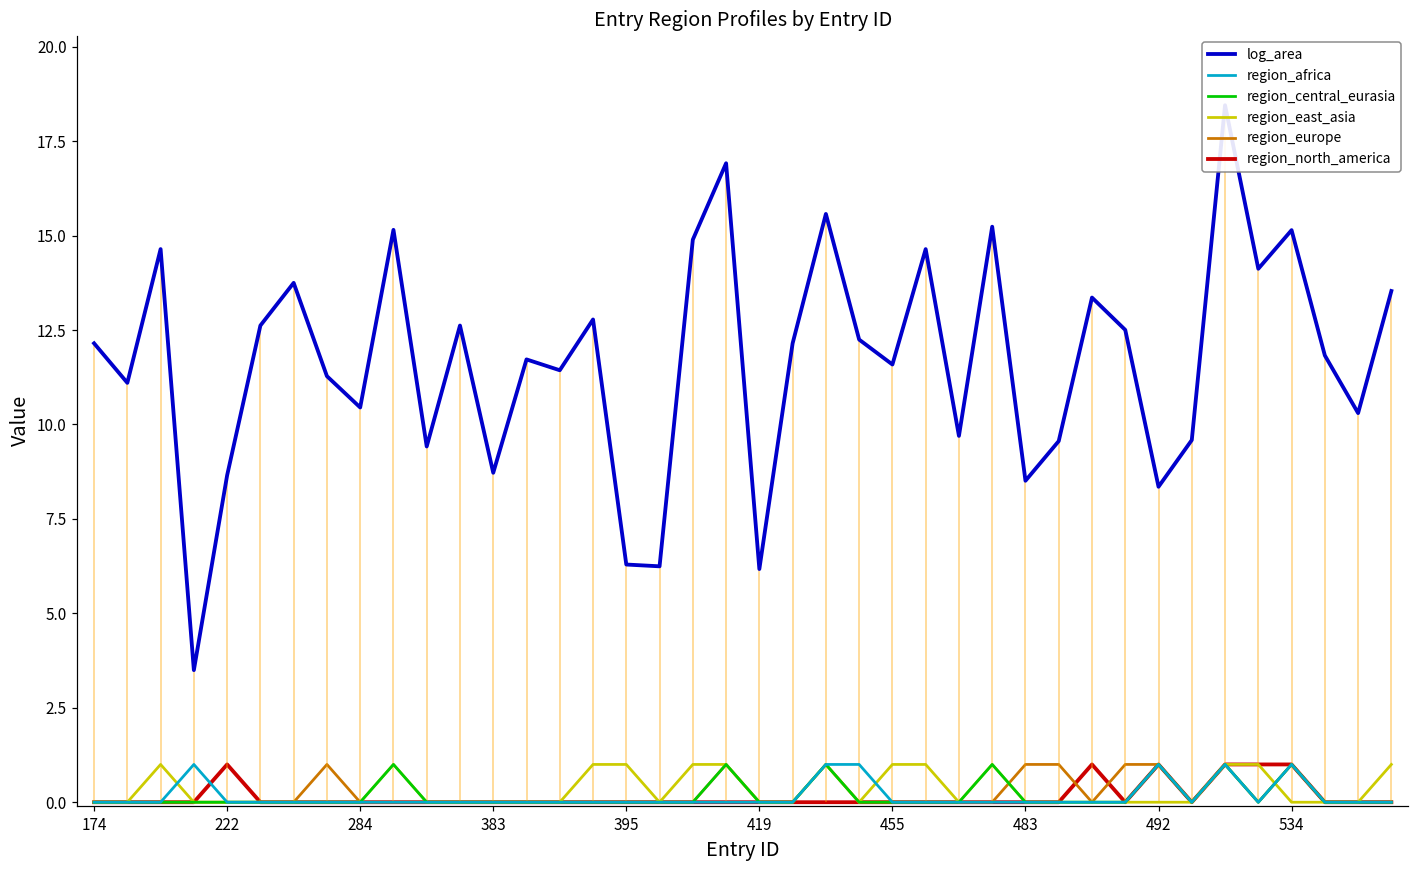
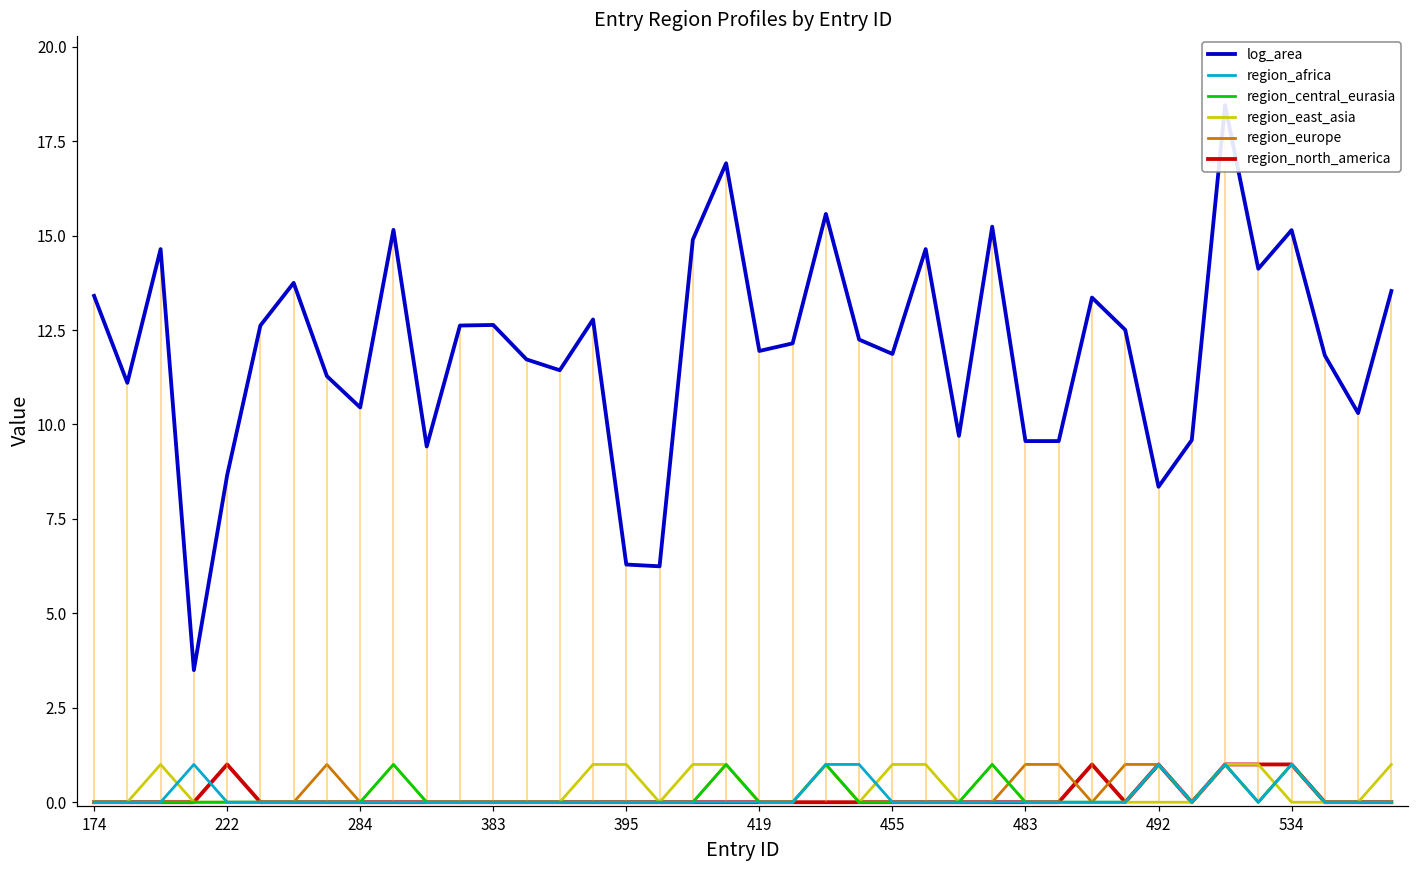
log_area, 174: 12.1 -> 13.4
log_area, 383: 8.7 -> 12.6
log_area, 419: 6.2 -> 11.9
log_area, 455: 11.6 -> 11.9
log_area, 483: 8.5 -> 9.6
